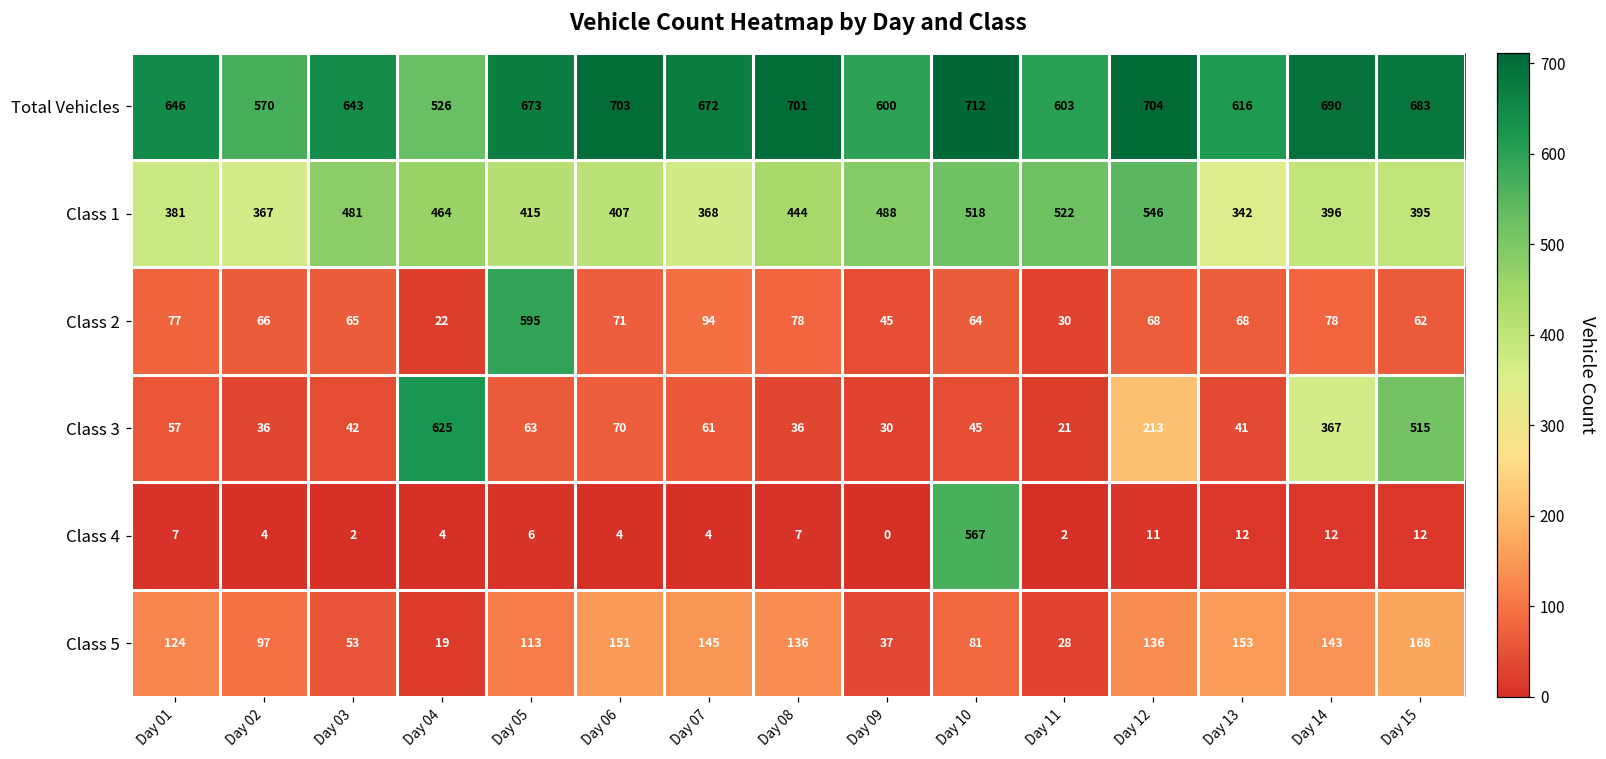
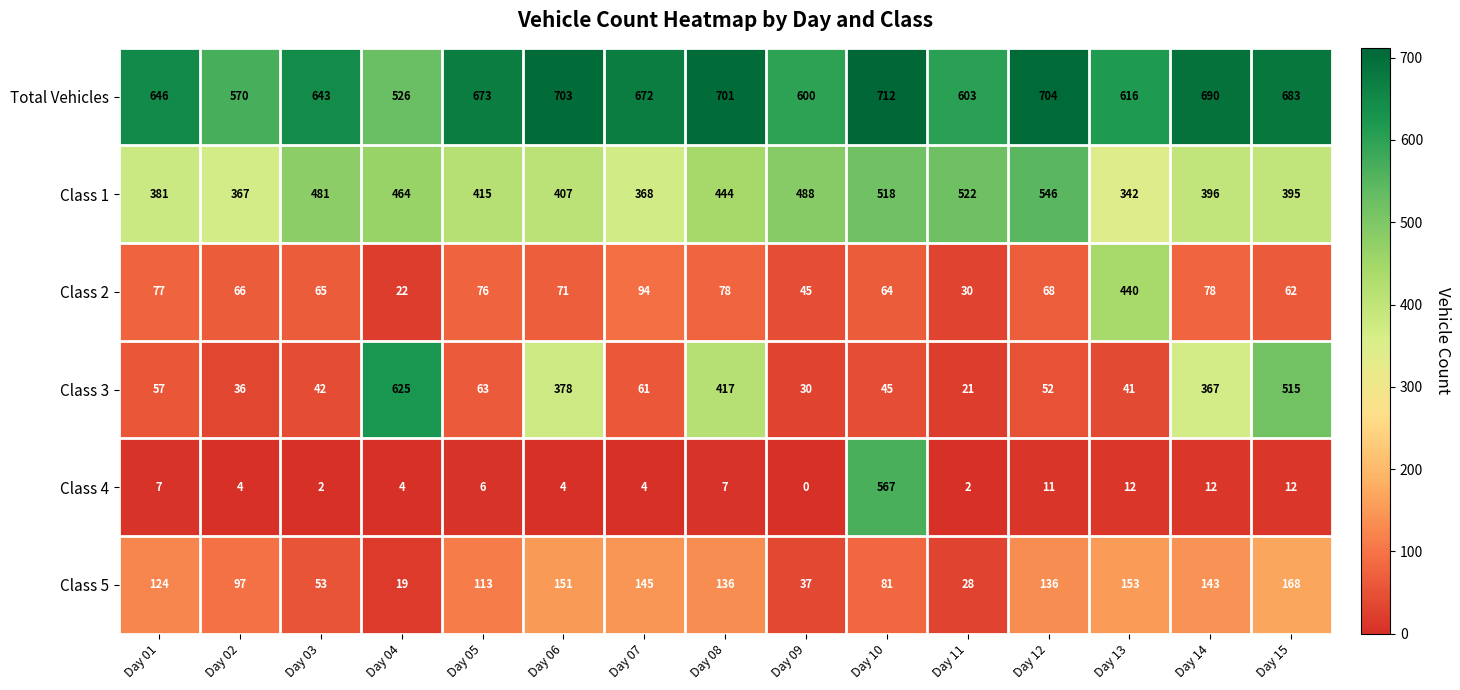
Class 2, Day 05: 595 -> 76
Class 2, Day 13: 68 -> 440
Class 3, Day 06: 70 -> 378
Class 3, Day 08: 36 -> 417
Class 3, Day 12: 213 -> 52
